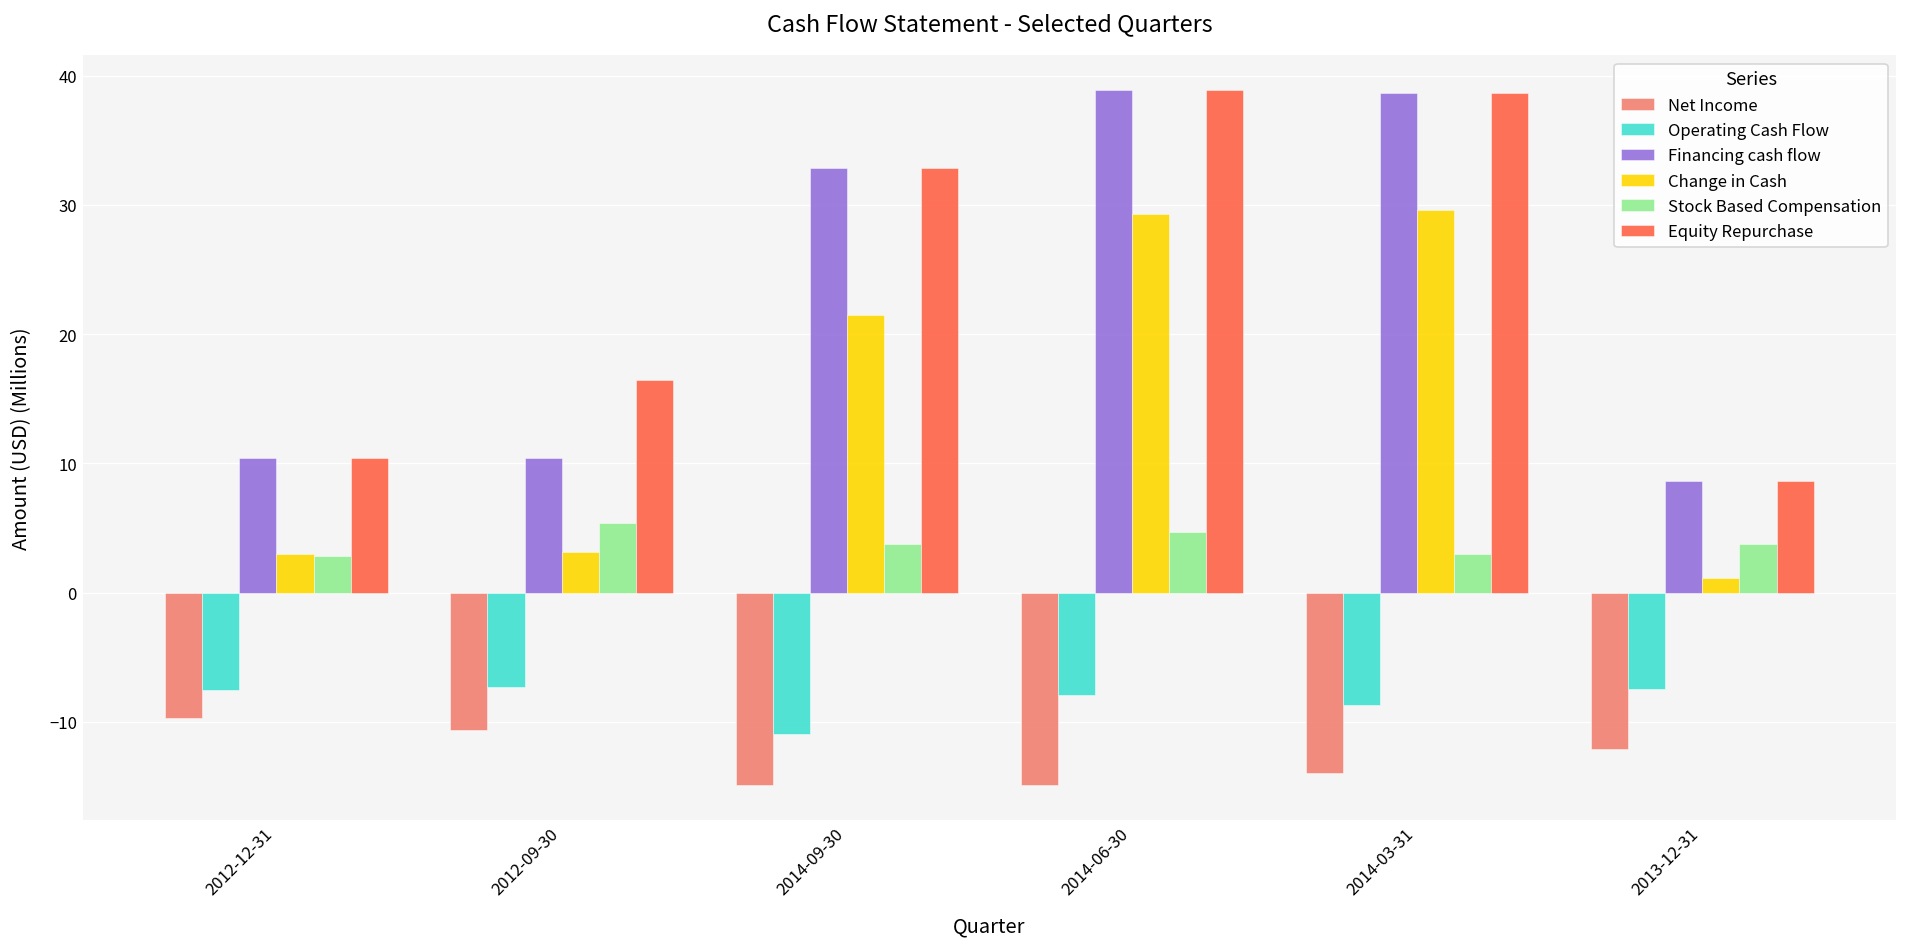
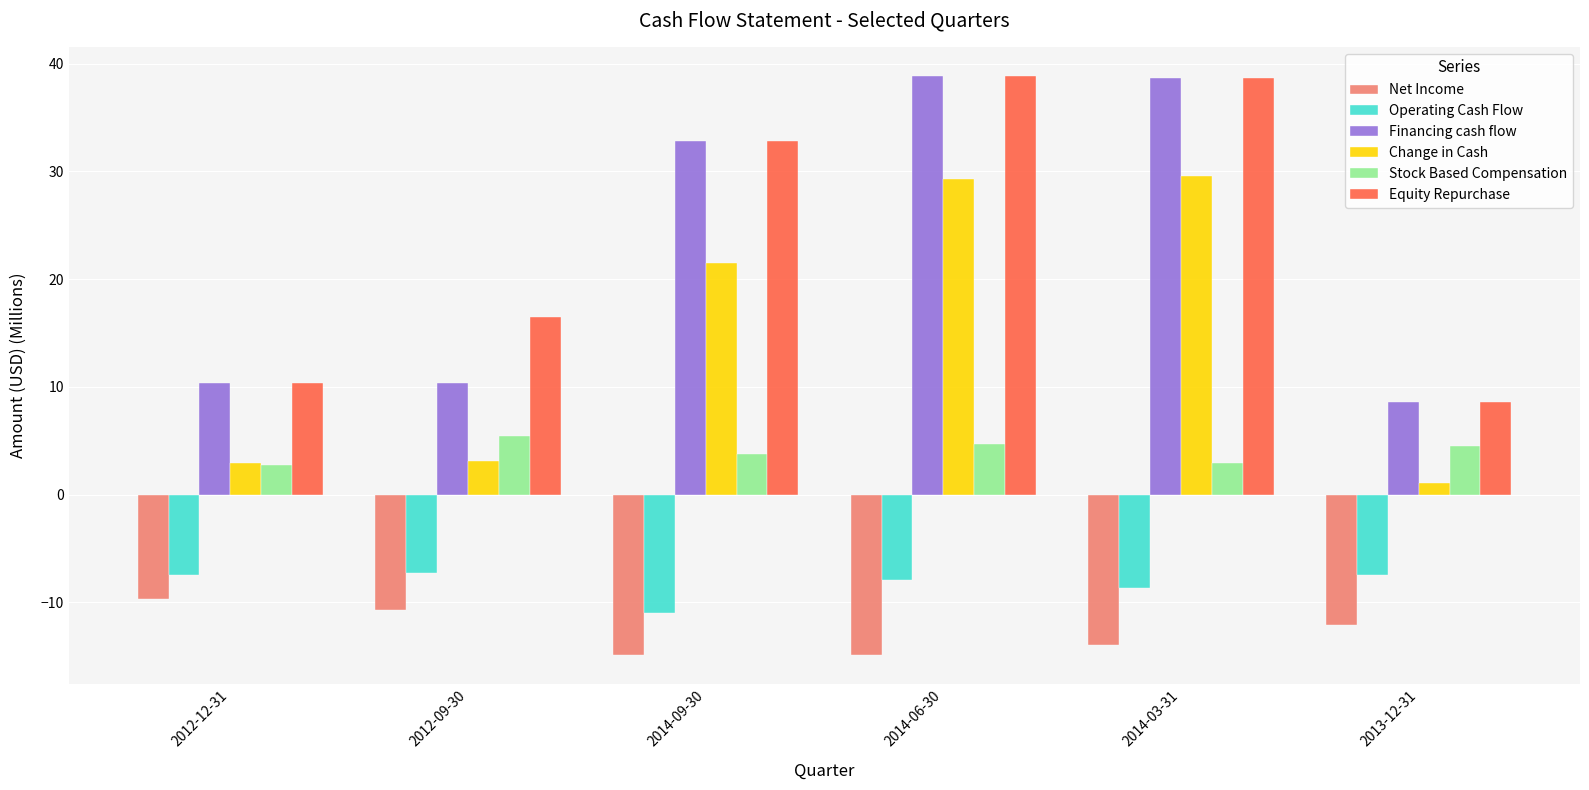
Stock Based Compensation, 2013-12-31: 3.8 -> 4.5
